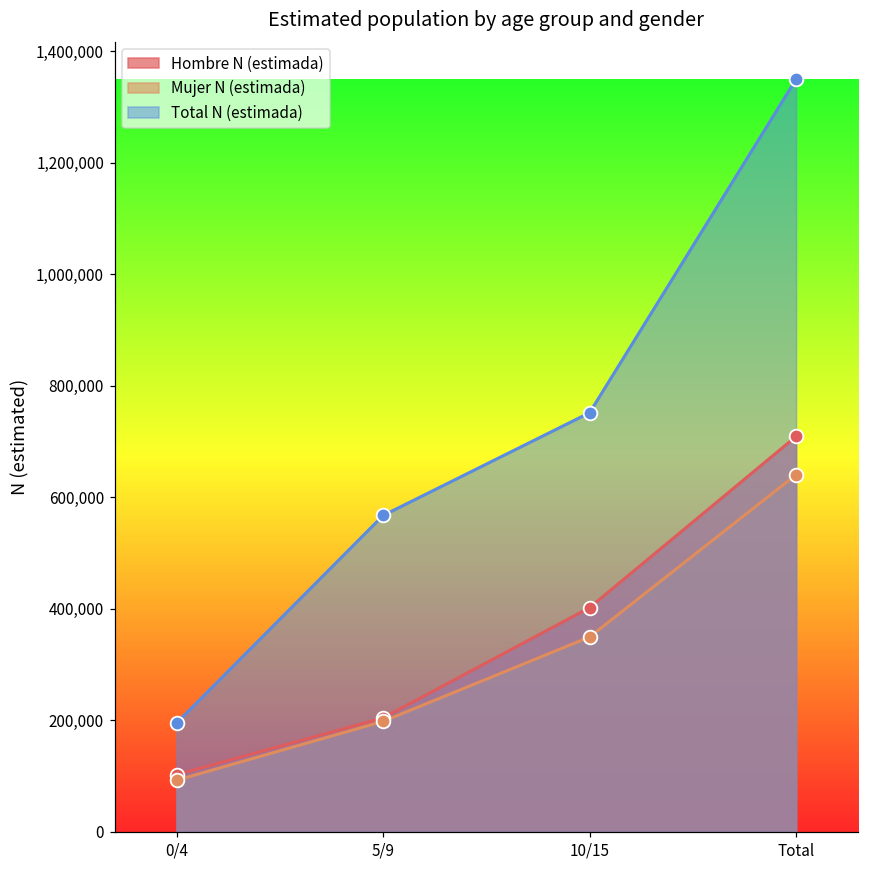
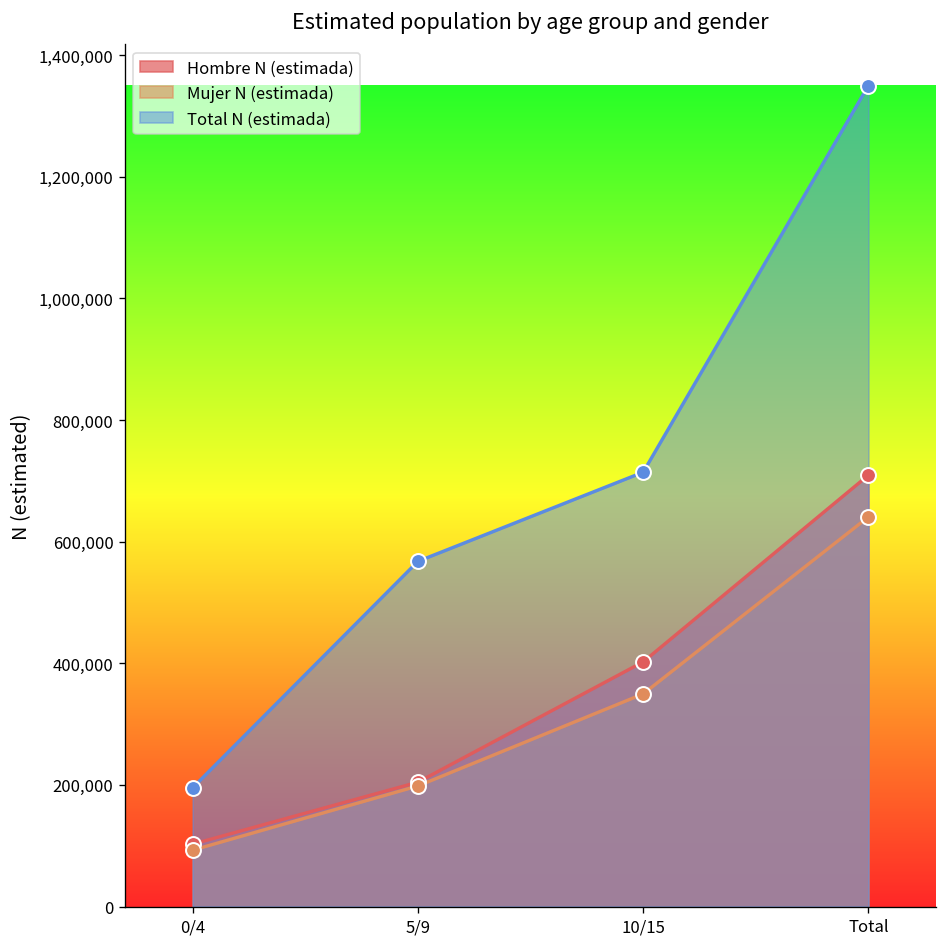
Total N (estimada), 10/15: 750,000 -> 710,000
